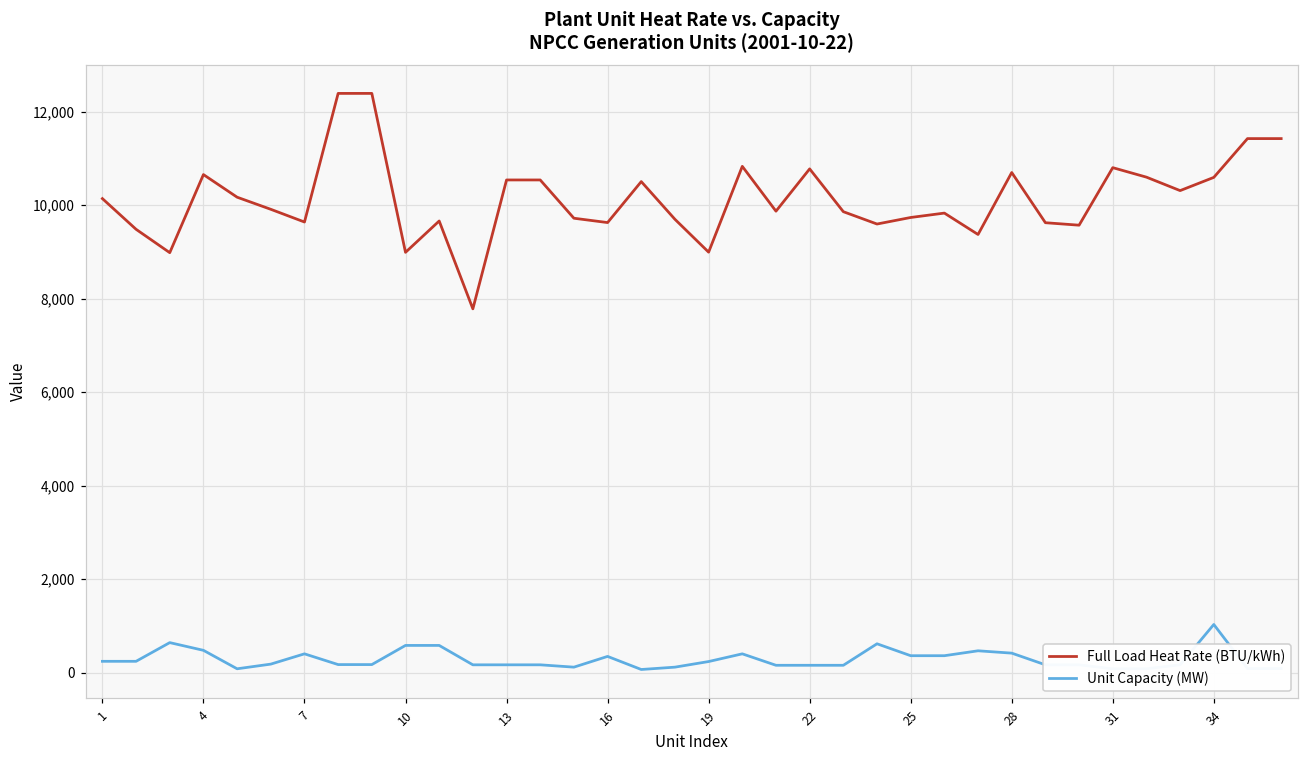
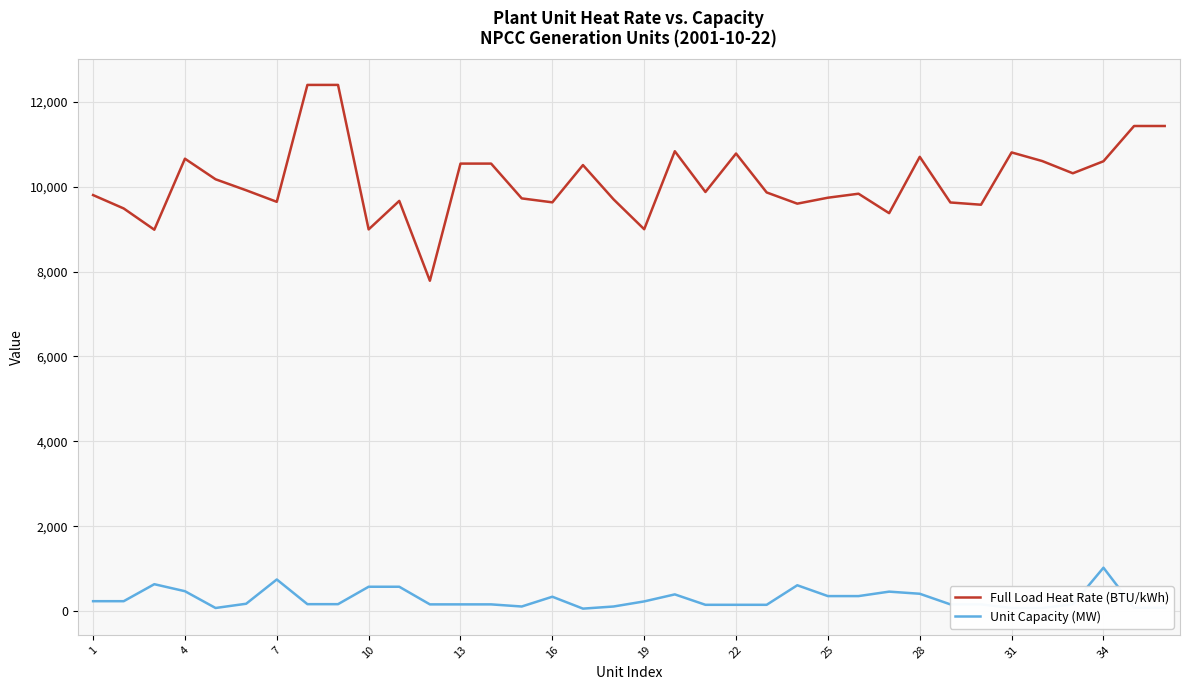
Full Load Heat Rate (BTU/kWh), 1: 10,100 -> 9,800
Unit Capacity (MW), 7: 400 -> 800
